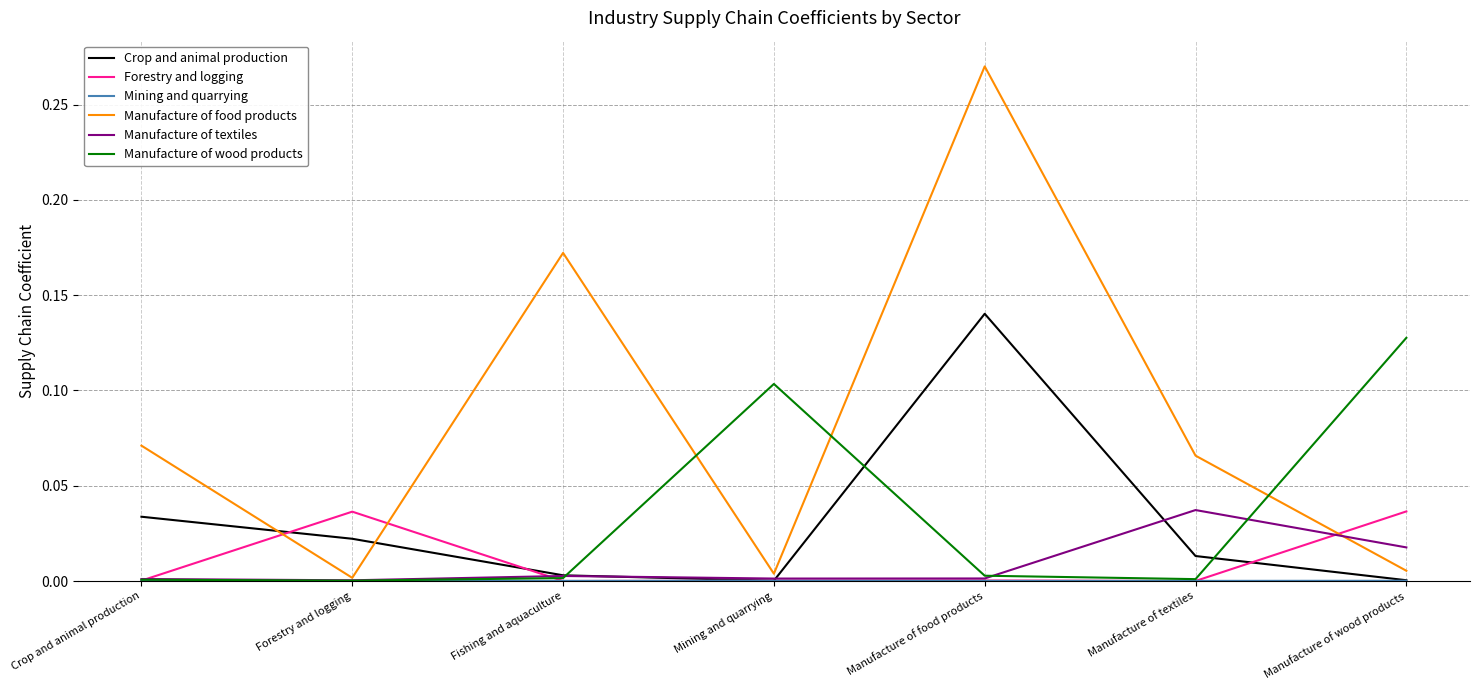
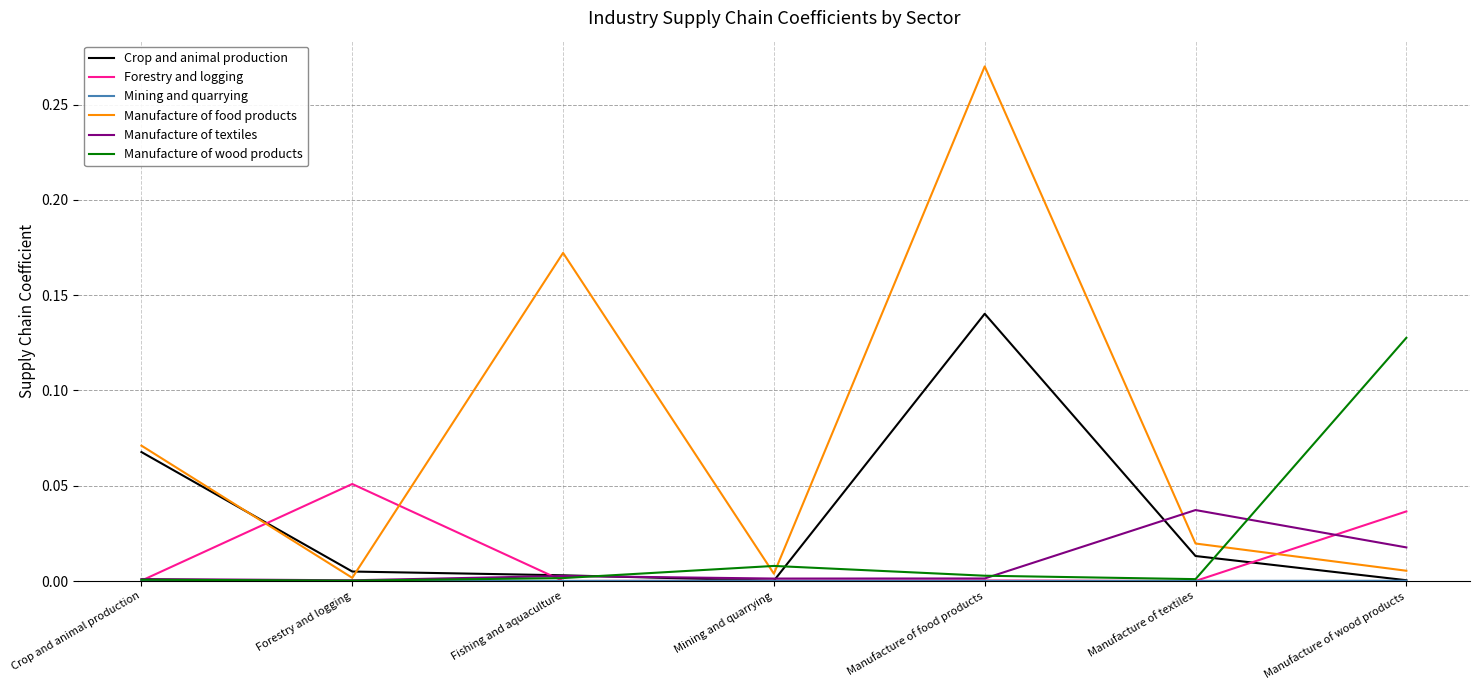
Crop and animal production, Crop and animal production: 0.034 -> 0.068
Crop and animal production, Forestry and logging: 0.022 -> 0.005
Forestry and logging, Forestry and logging: 0.036 -> 0.051
Manufacture of wood products, Mining and quarrying: 0.103 -> 0.008
Manufacture of food products, Manufacture of textiles: 0.066 -> 0.020
